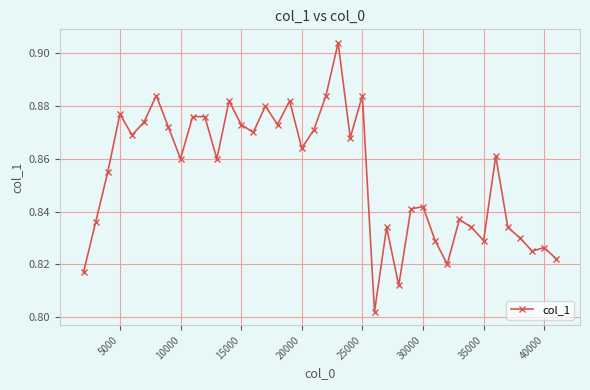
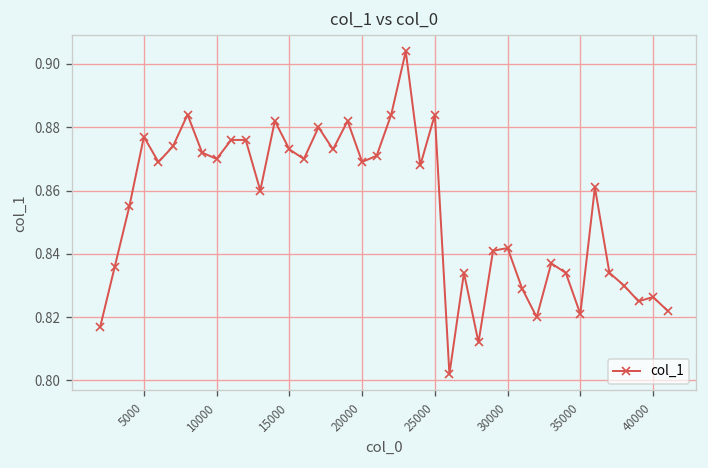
10000: 0.86 -> 0.87
20000: 0.864 -> 0.869
35000: 0.829 -> 0.821
